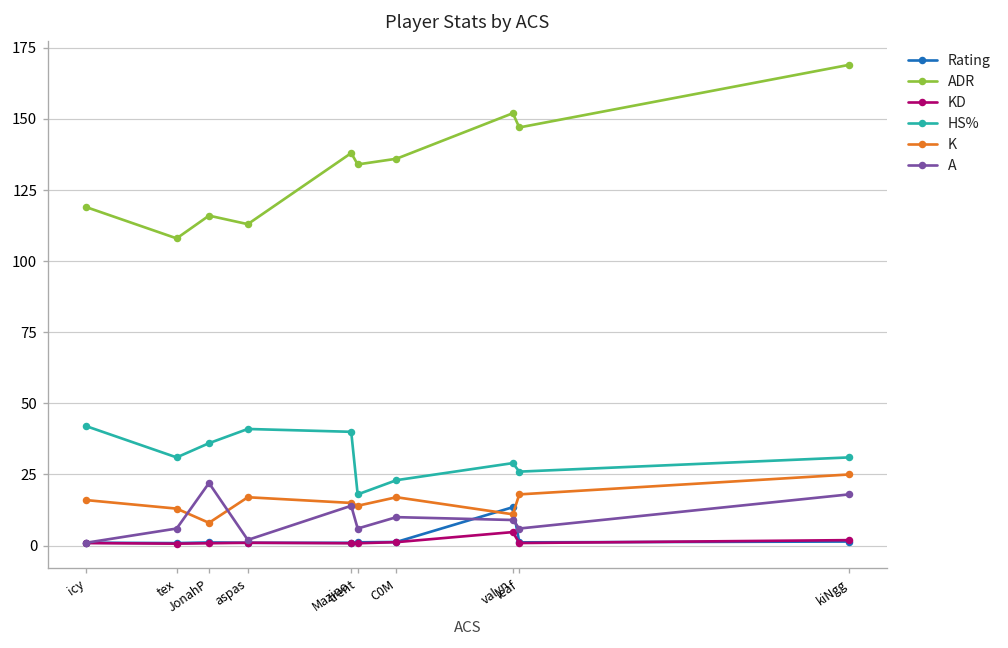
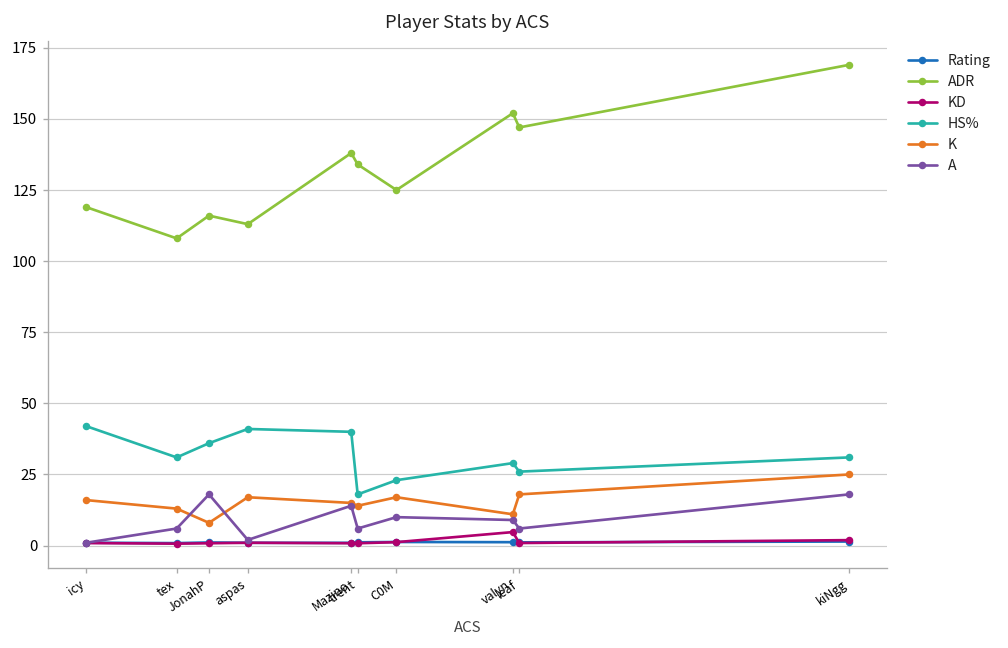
A, JonahP: 22 -> 18
ADR, C0M: 136 -> 125
Rating, valyn: 14 -> 1
